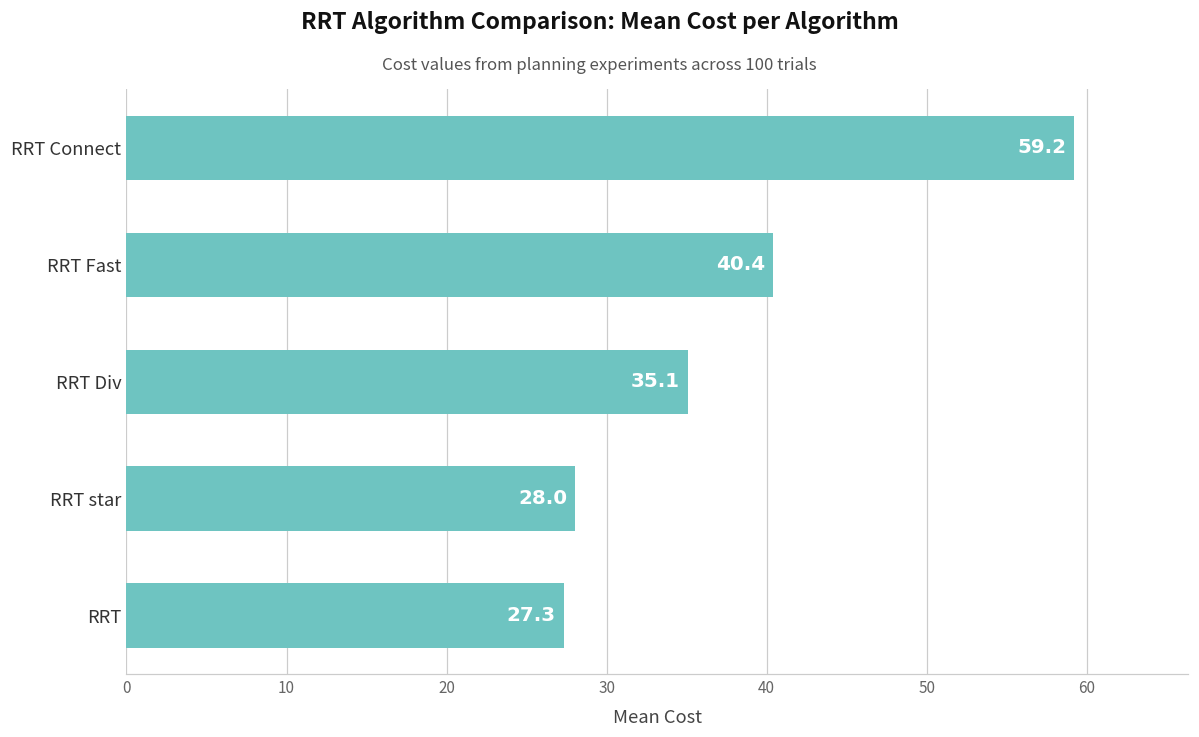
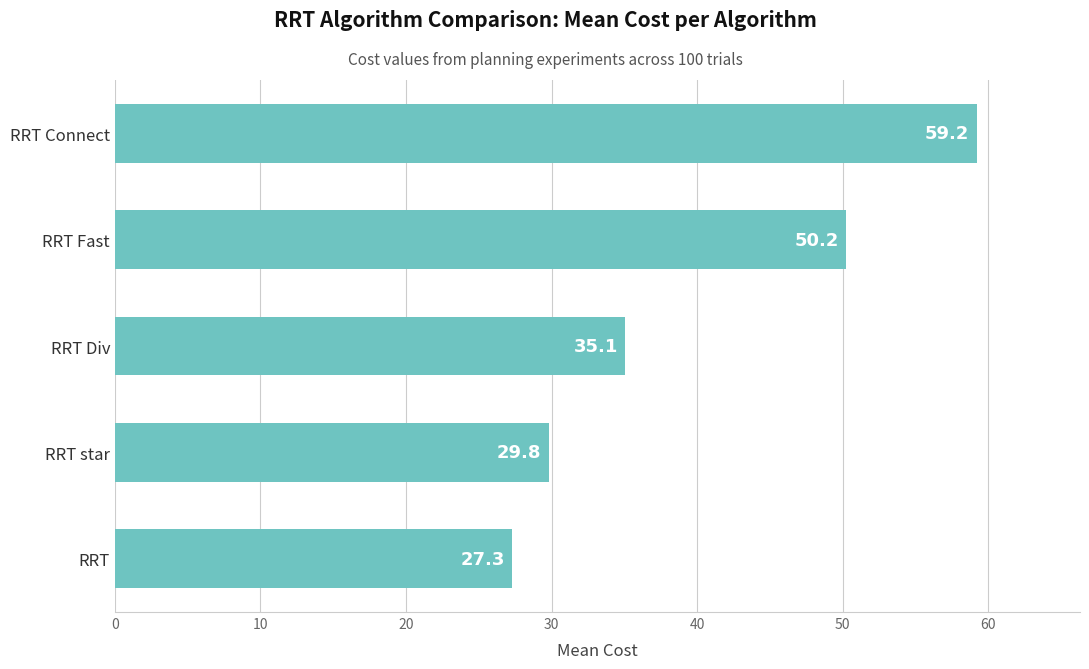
RRT Fast: 40.4 -> 50.2
RRT star: 28.0 -> 29.8
